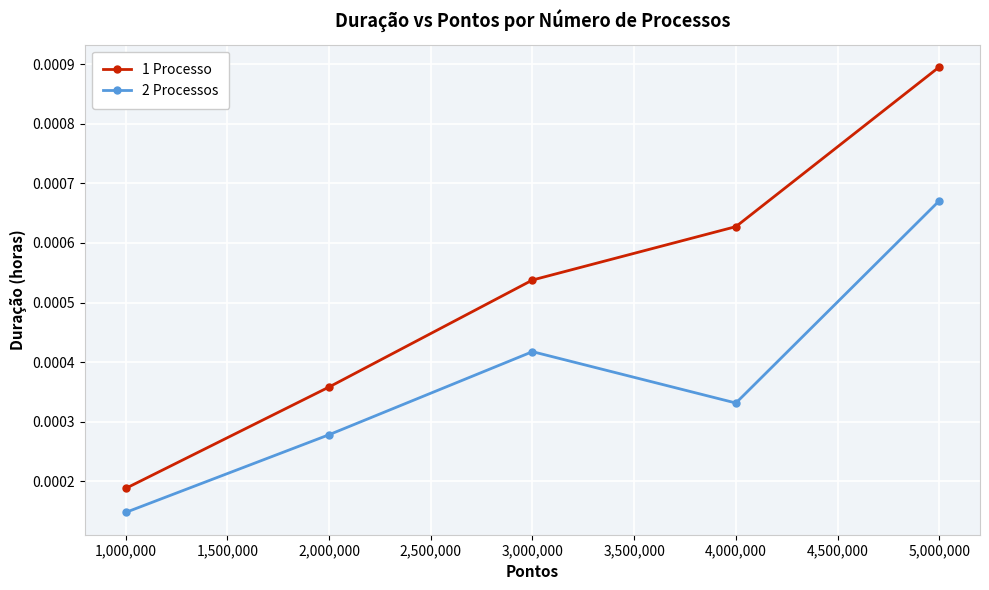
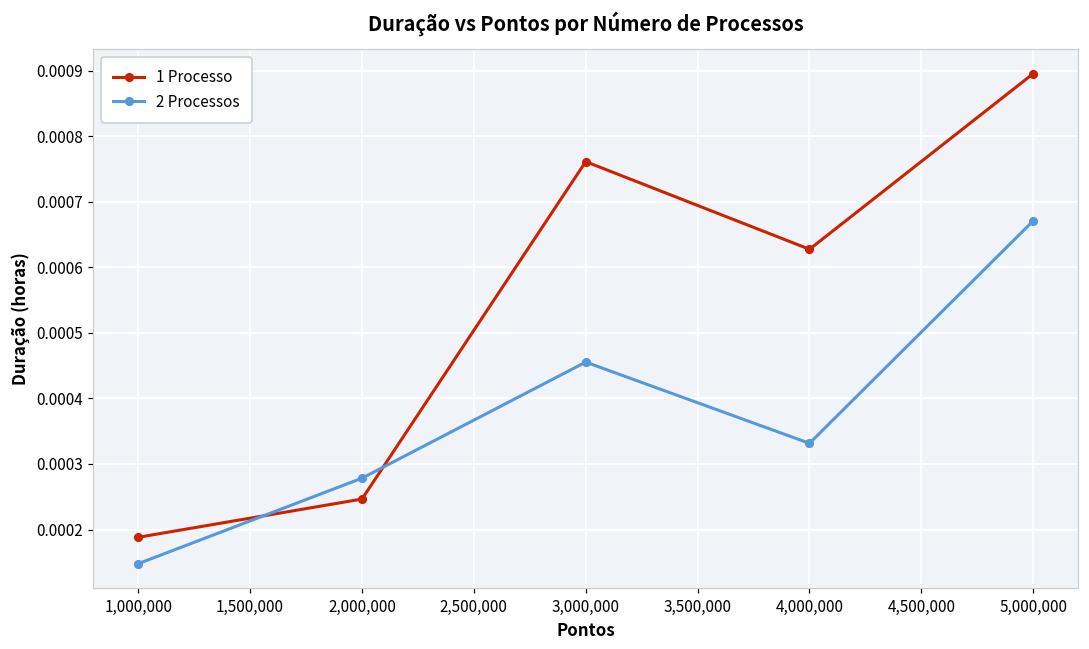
1 Processo, 2,000,000: 0.00036 -> 0.00025
1 Processo, 3,000,000: 0.00054 -> 0.00076
2 Processos, 3,000,000: 0.00042 -> 0.00046
